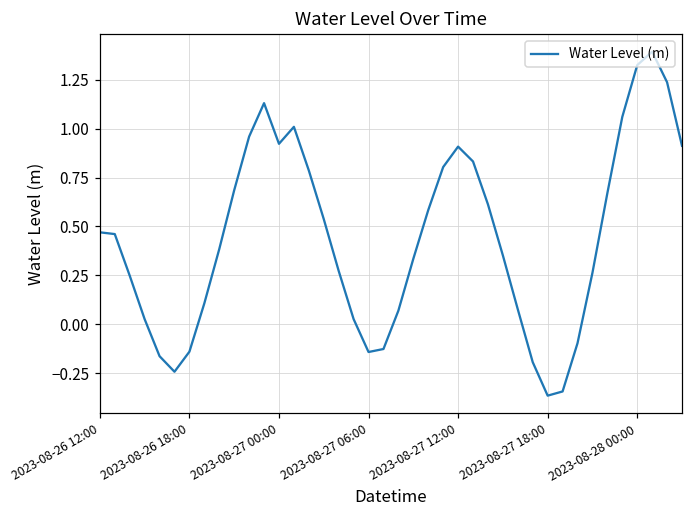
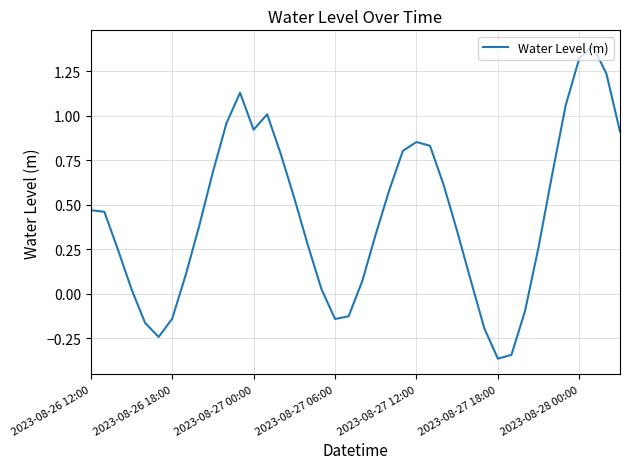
2023-08-27 12:00: 0.91 -> 0.85
